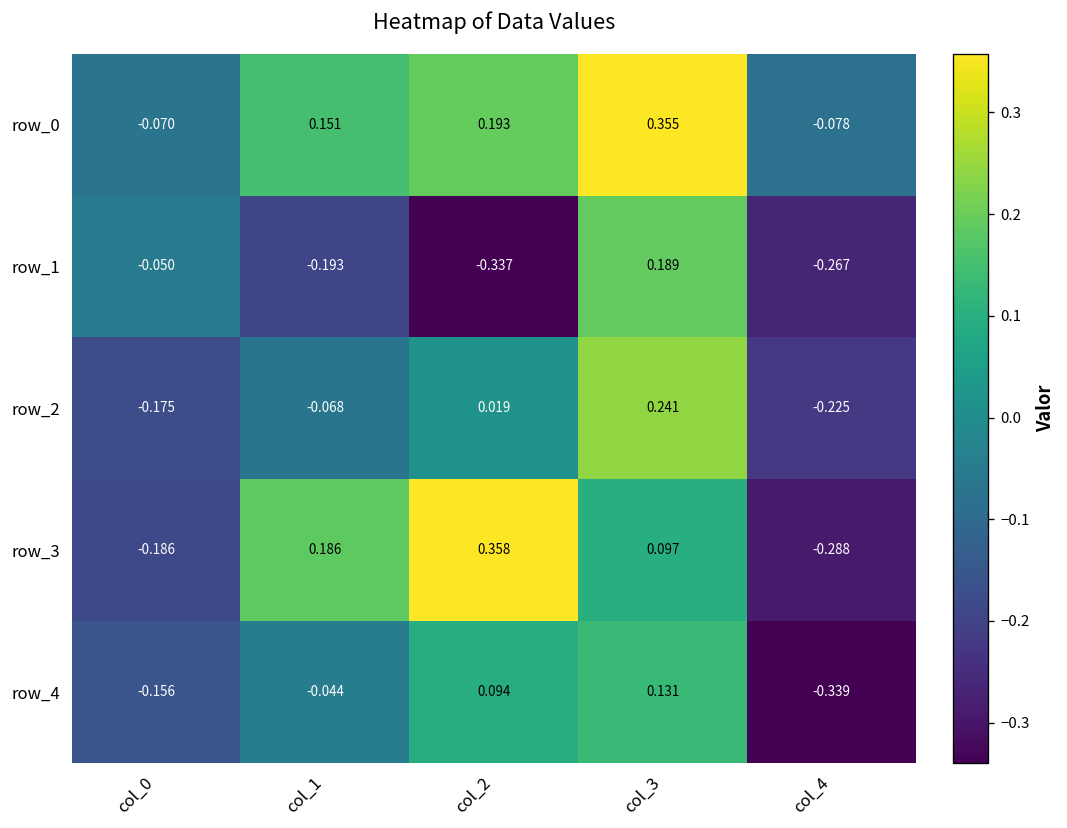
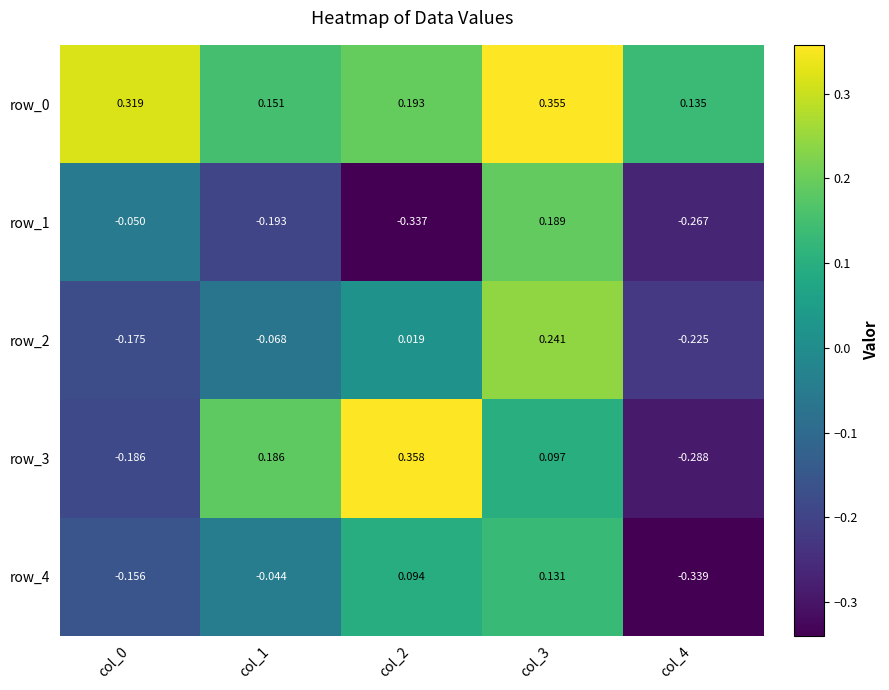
row_0, col_0: -0.070 -> 0.319
row_0, col_4: -0.078 -> 0.135
